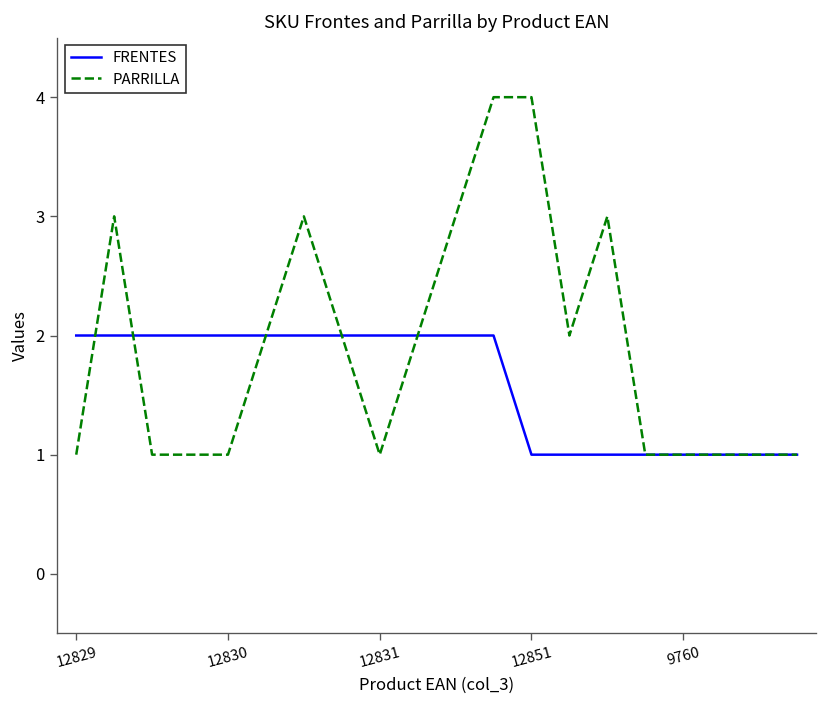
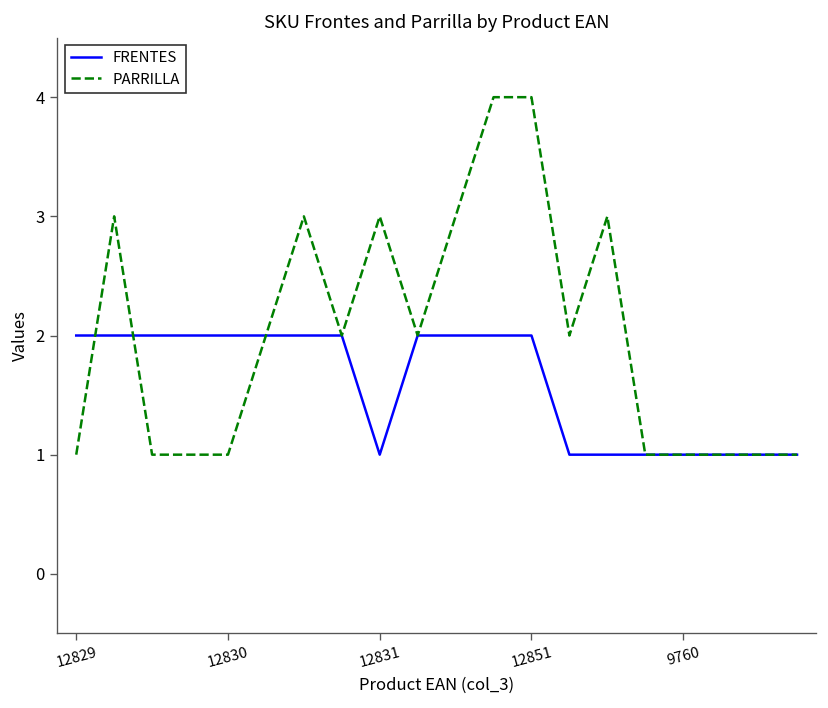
FRENTES, 12831: 2 -> 1
PARRILLA, 12831: 1 -> 3
FRENTES, 12851: 1 -> 2
